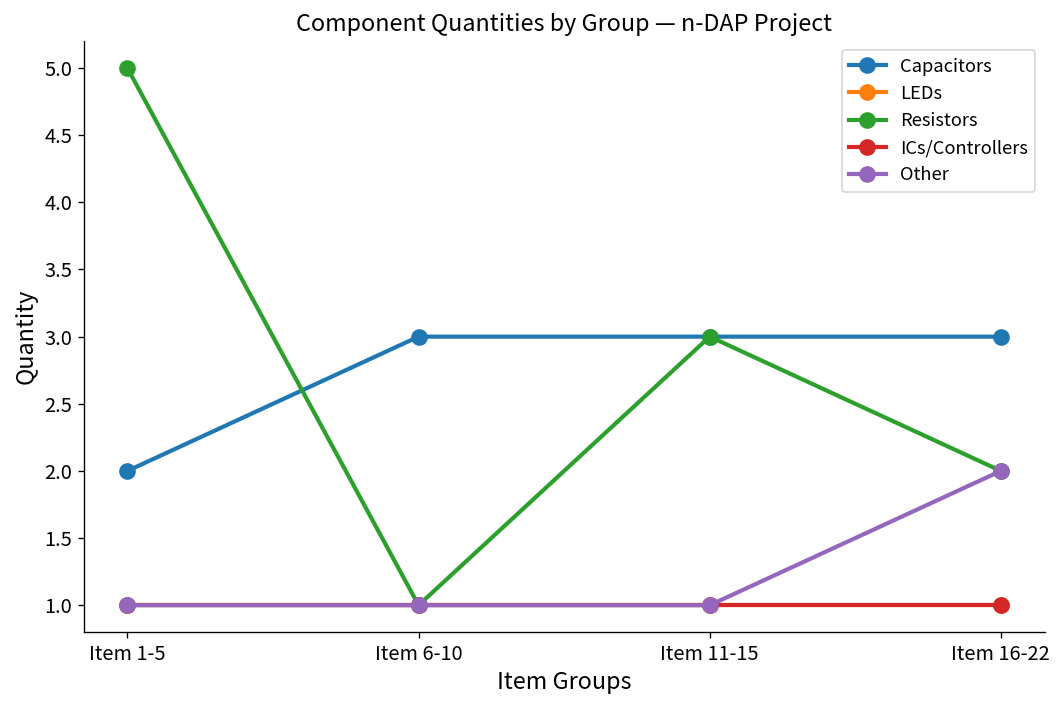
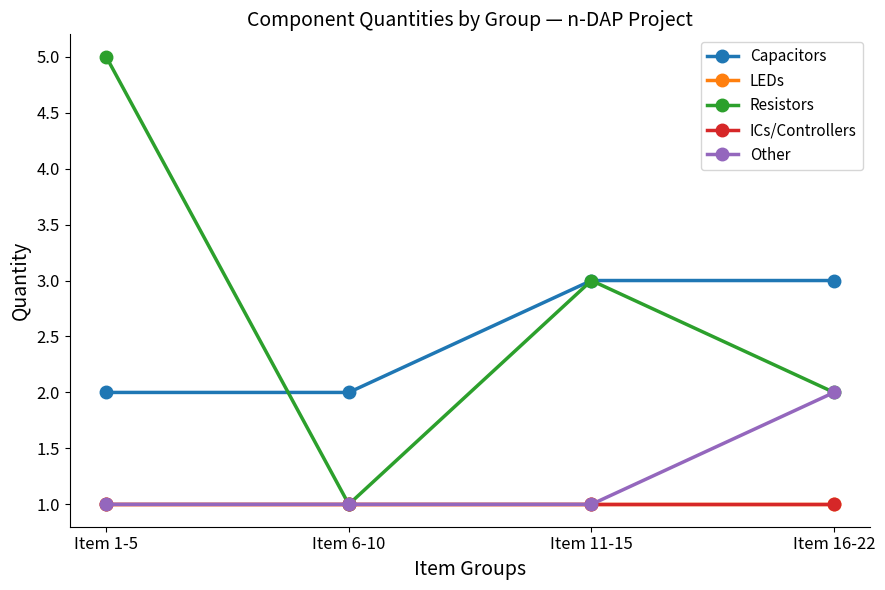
Capacitors, Item 6-10: 3 -> 2
